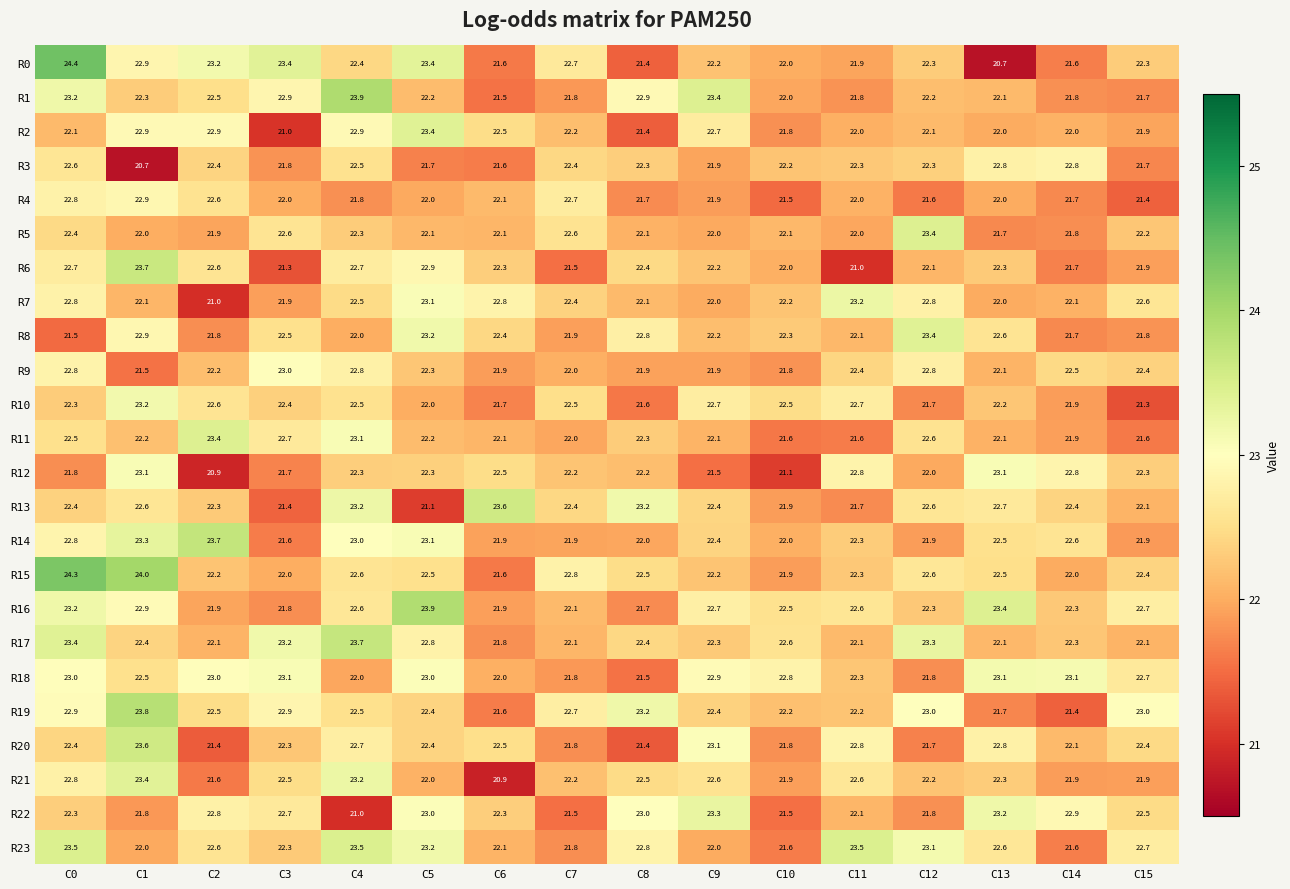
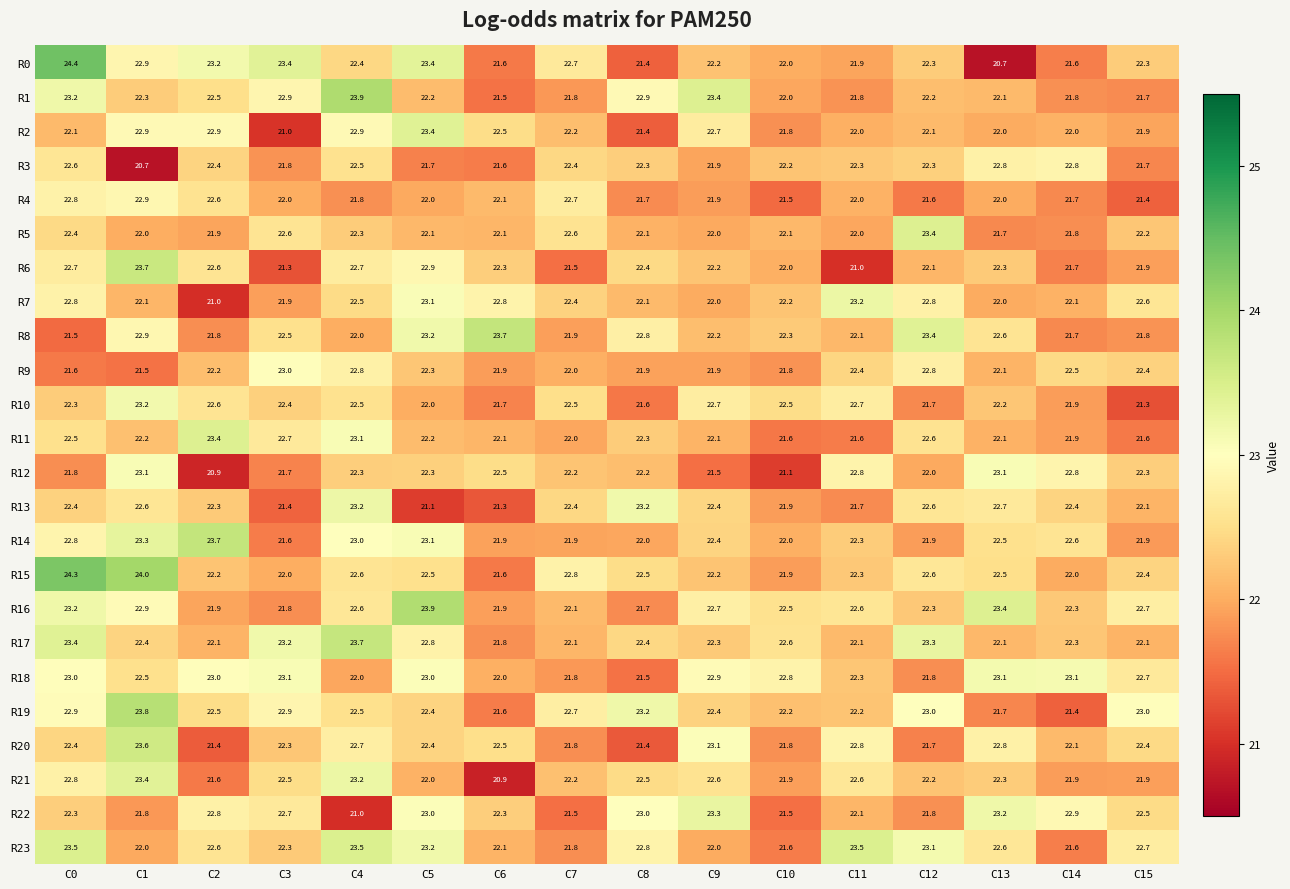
R8, C6: 22.4 -> 23.7
R9, C0: 22.8 -> 21.6
R13, C6: 23.6 -> 21.3
